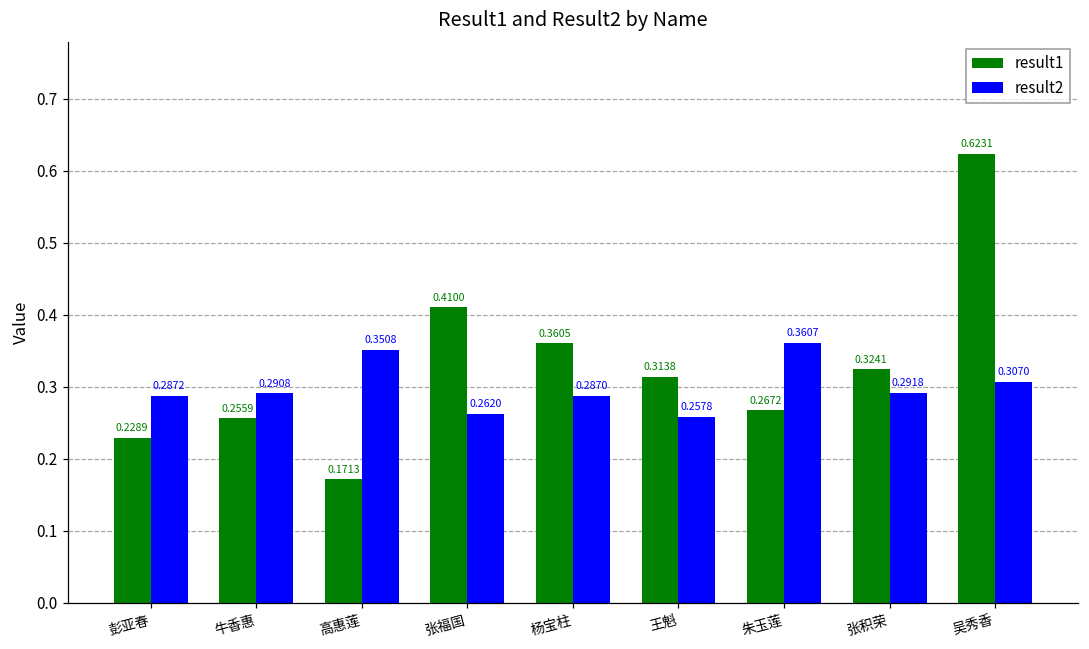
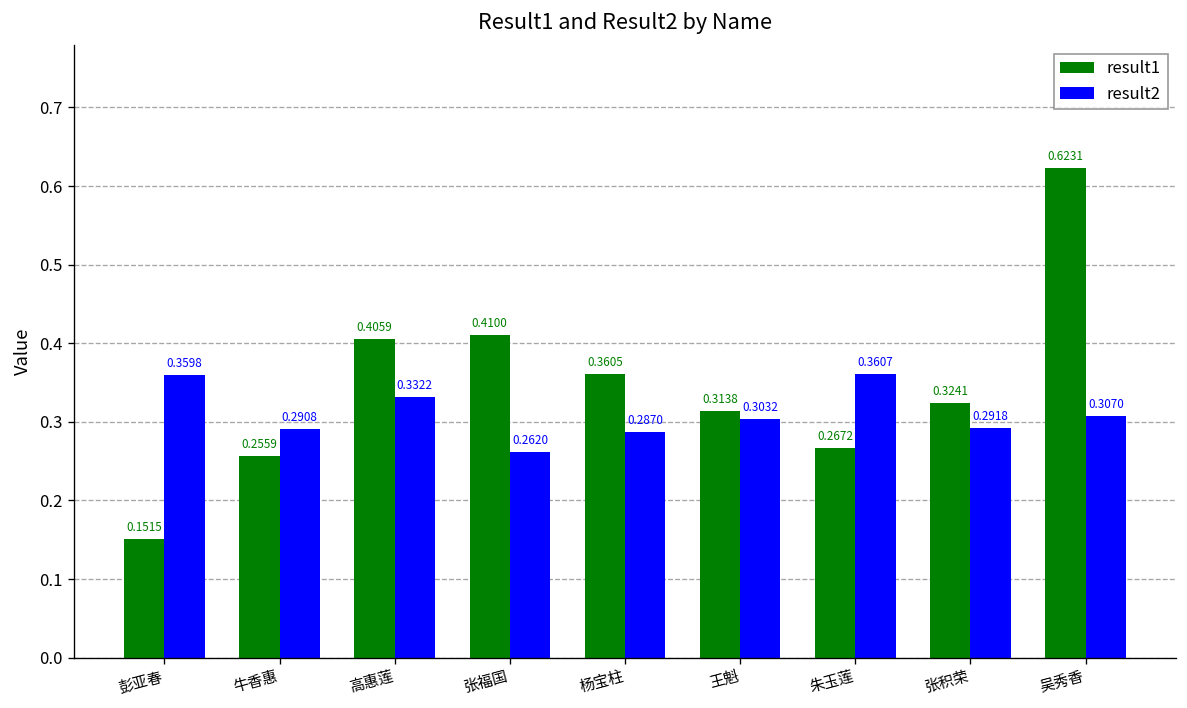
result1, 彭亚春: 0.2289 -> 0.1515
result2, 彭亚春: 0.2872 -> 0.3598
result1, 高惠莲: 0.1713 -> 0.4059
result2, 高惠莲: 0.3508 -> 0.3322
result2, 王魁: 0.2578 -> 0.3032
